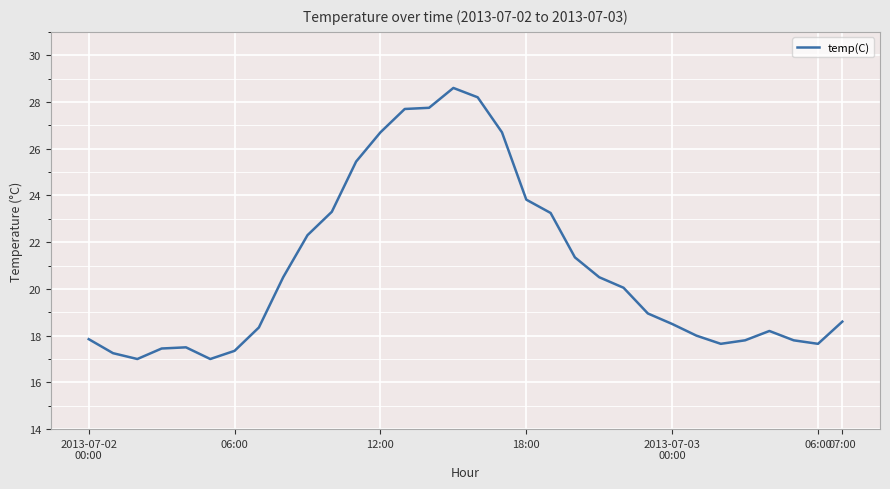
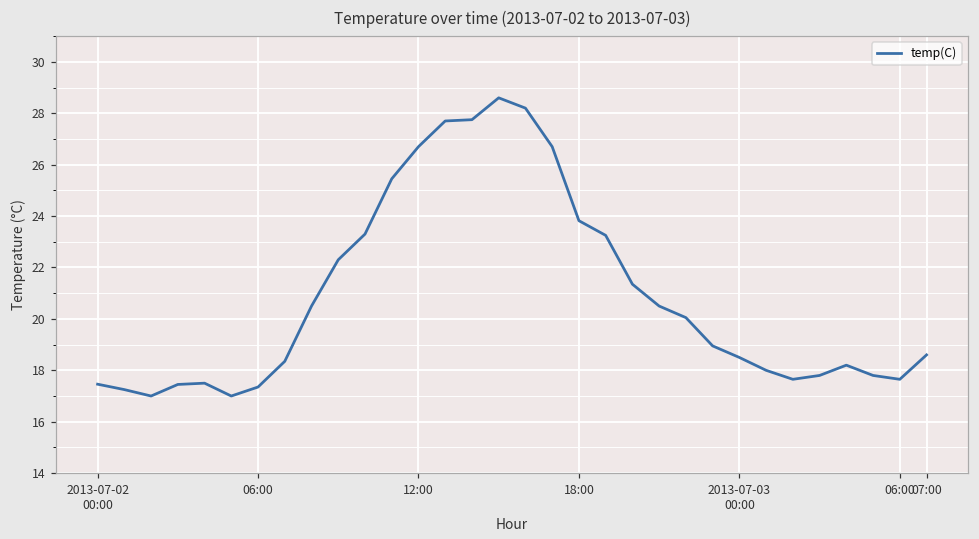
2013-07-02 00:00: 17.9 -> 17.5
